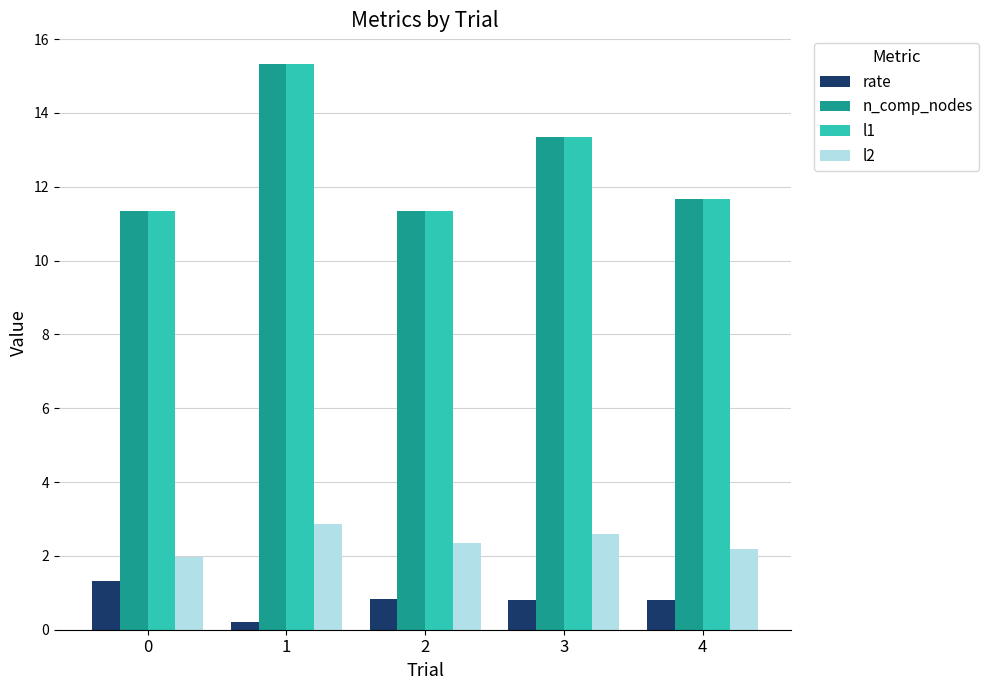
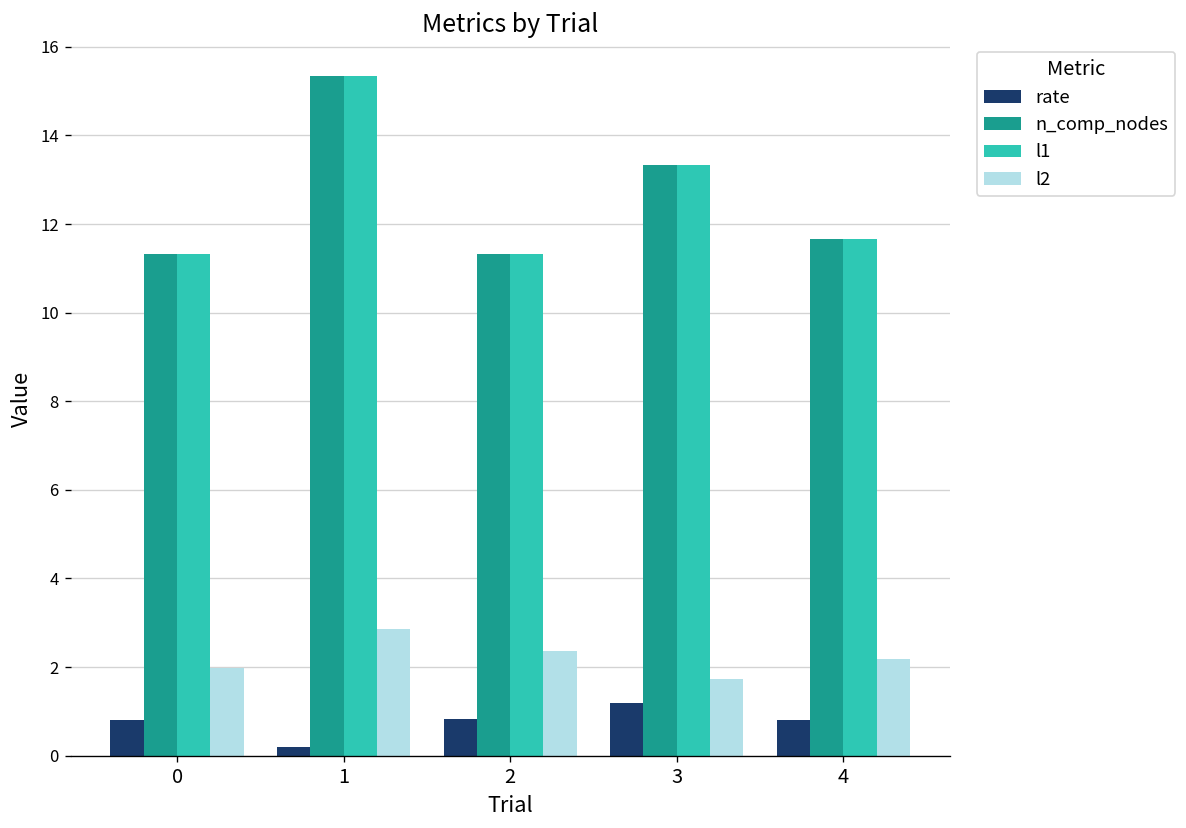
rate, 0: 1.3 -> 0.8
rate, 3: 0.8 -> 1.2
l2, 3: 2.6 -> 1.7
